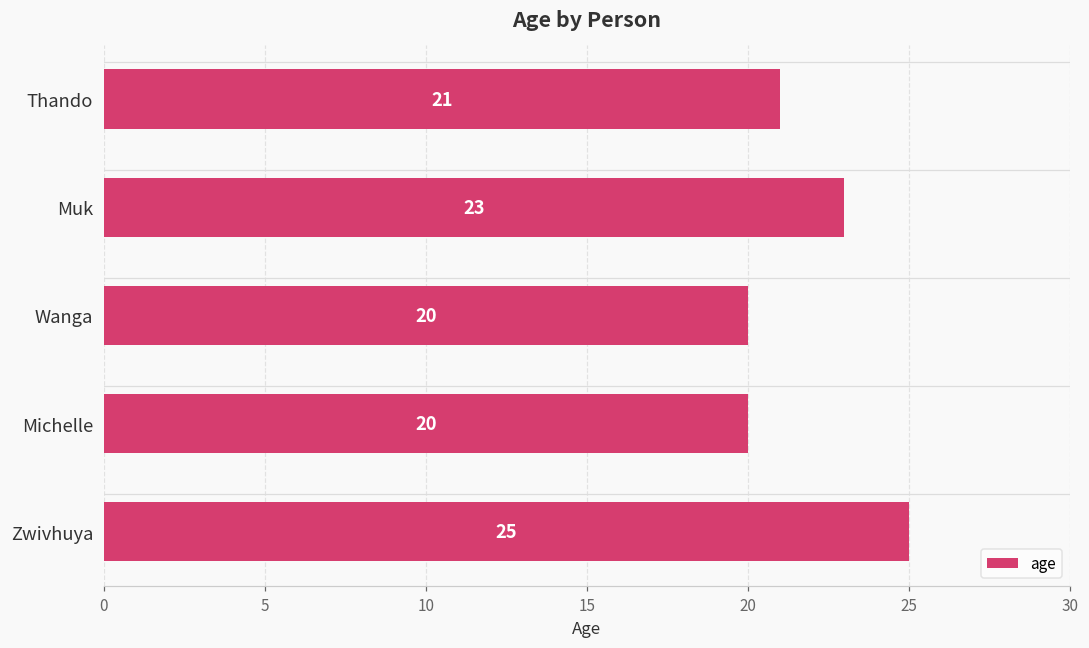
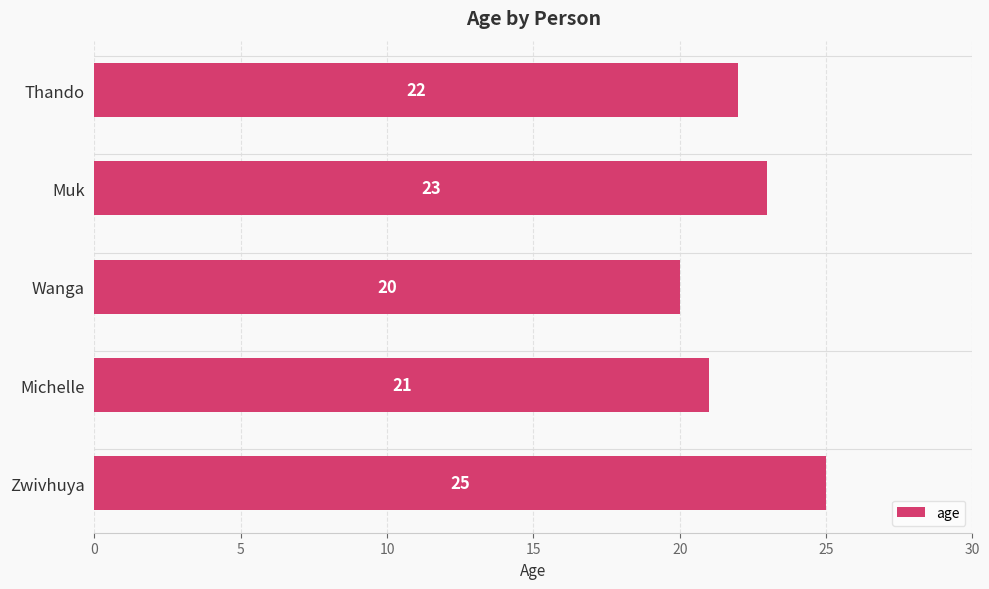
Thando: 21 -> 22
Michelle: 20 -> 21
